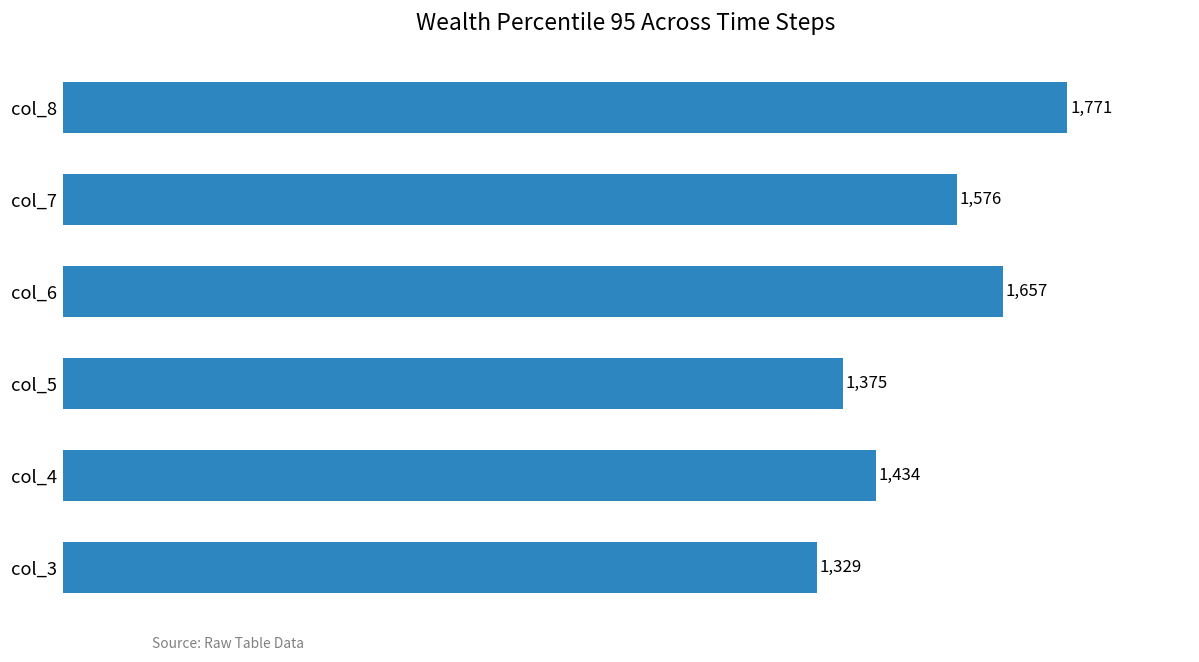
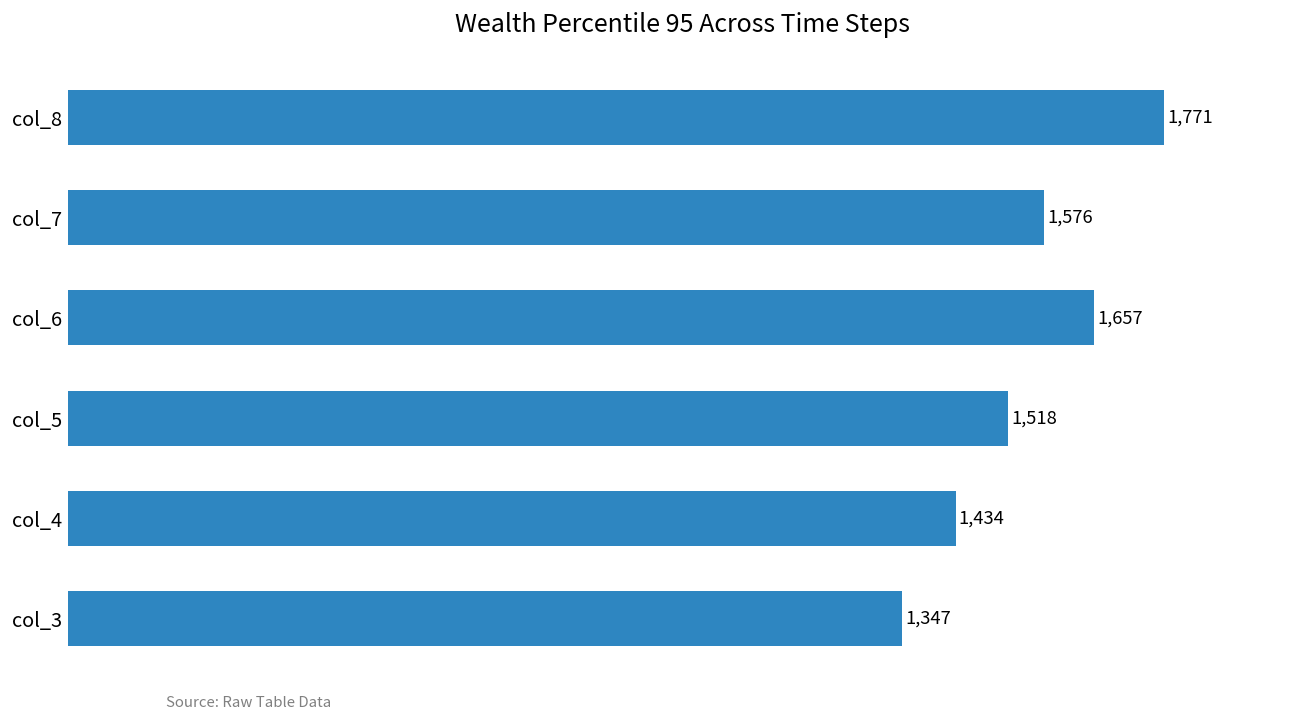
col_5: 1,375 -> 1,518
col_3: 1,329 -> 1,347
